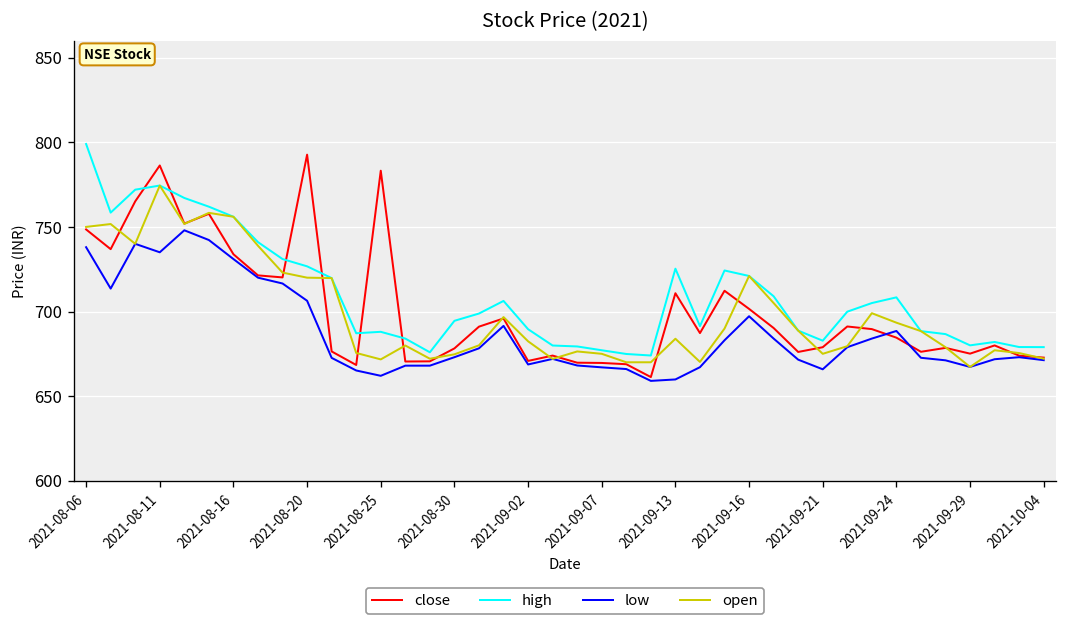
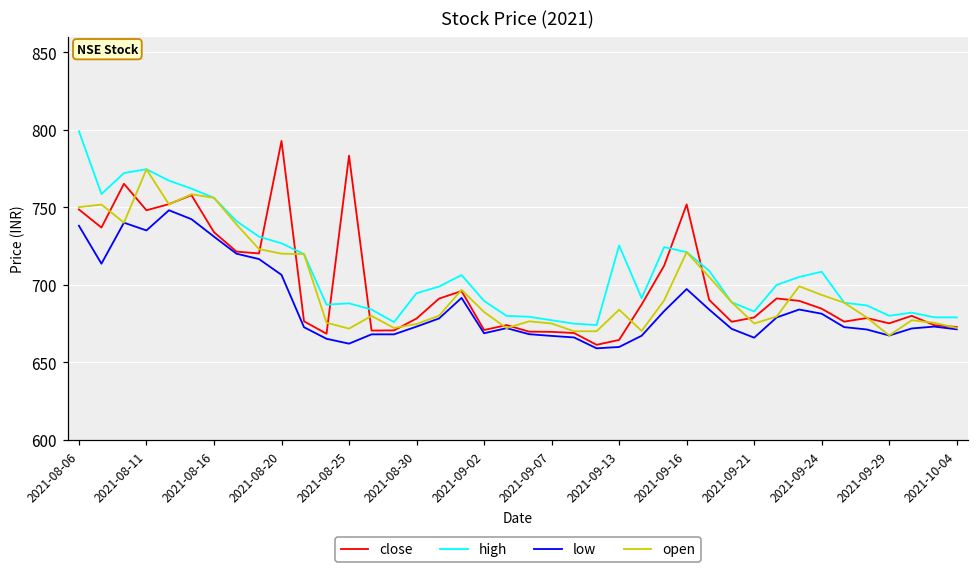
close, 2021-08-11: 786 -> 748
close, 2021-09-13: 711 -> 664
close, 2021-09-16: 702 -> 752
low, 2021-09-24: 689 -> 681
